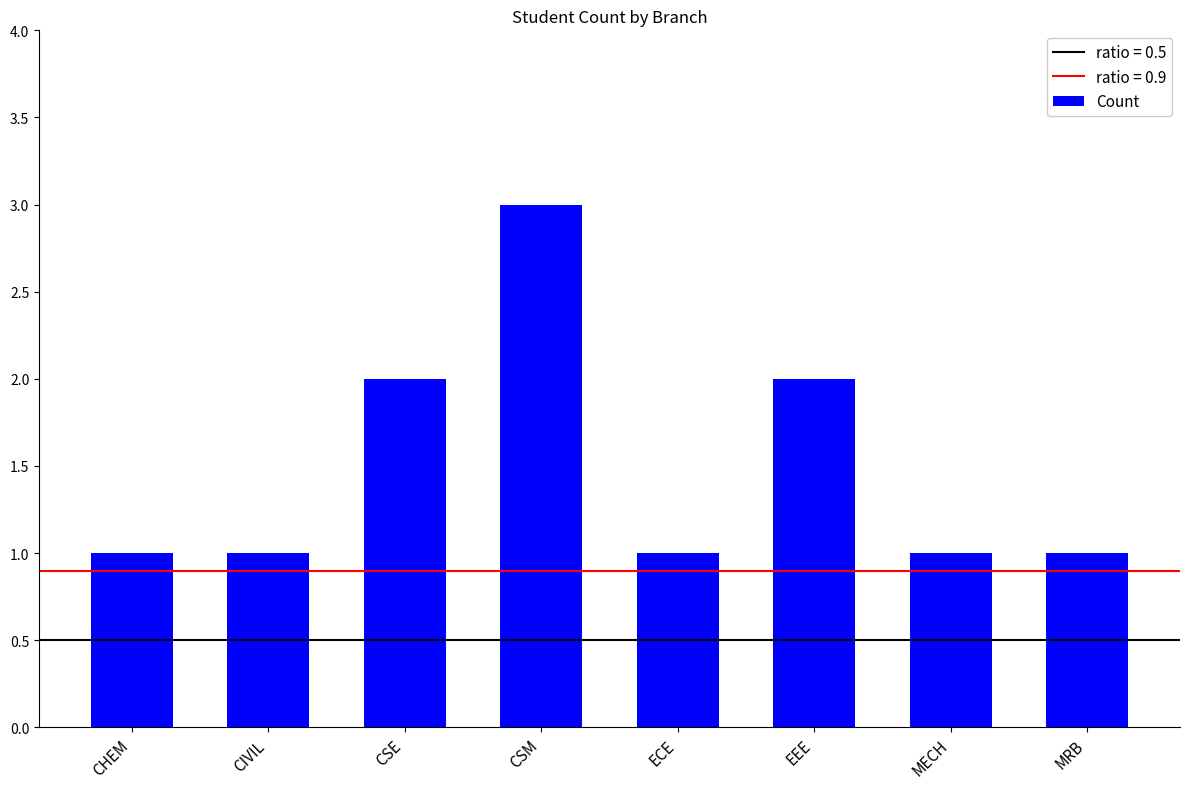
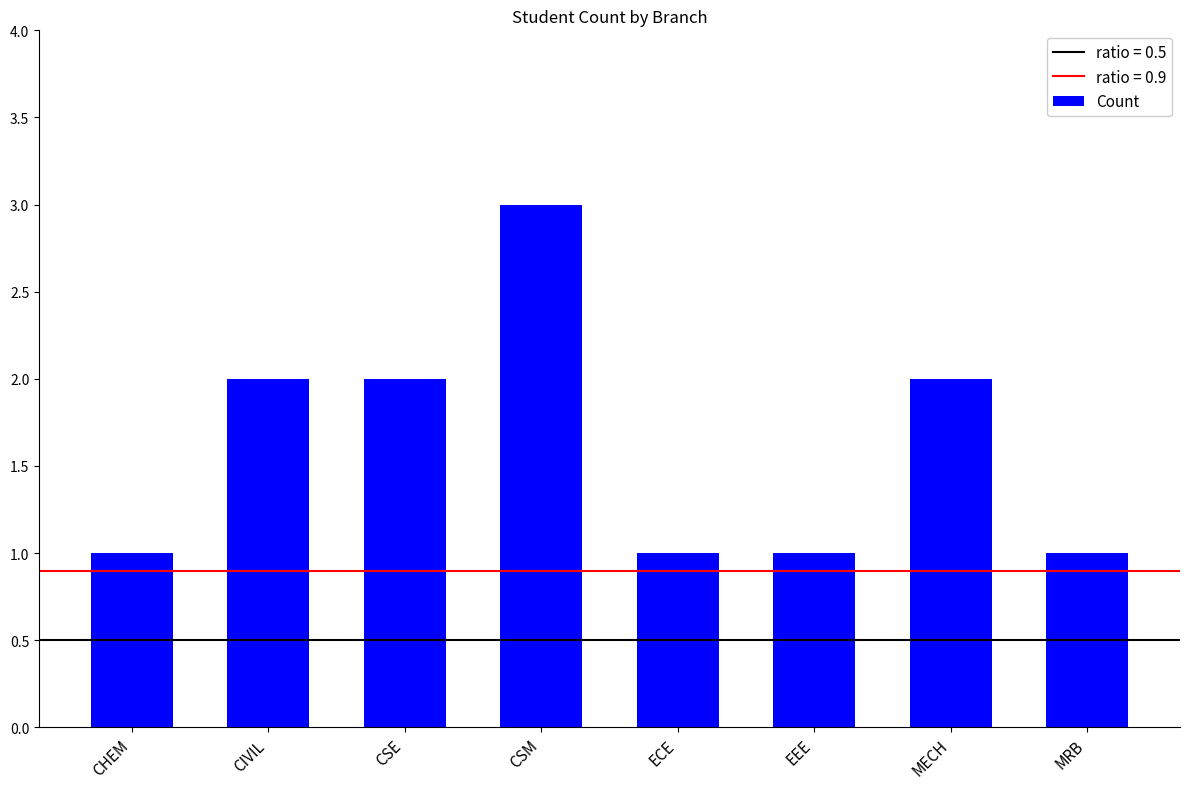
CIVIL: 1 -> 2
EEE: 2 -> 1
MECH: 1 -> 2
